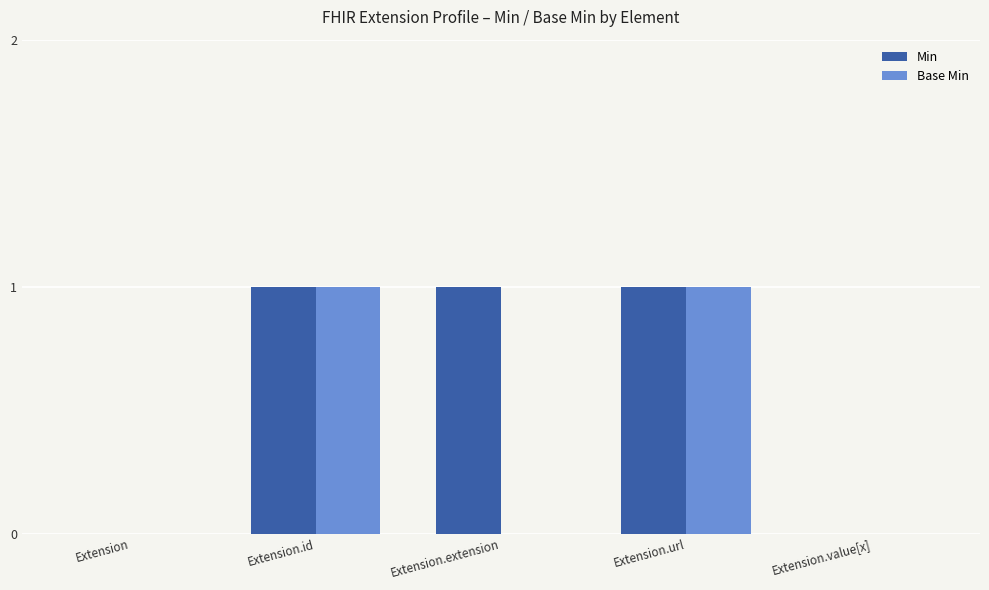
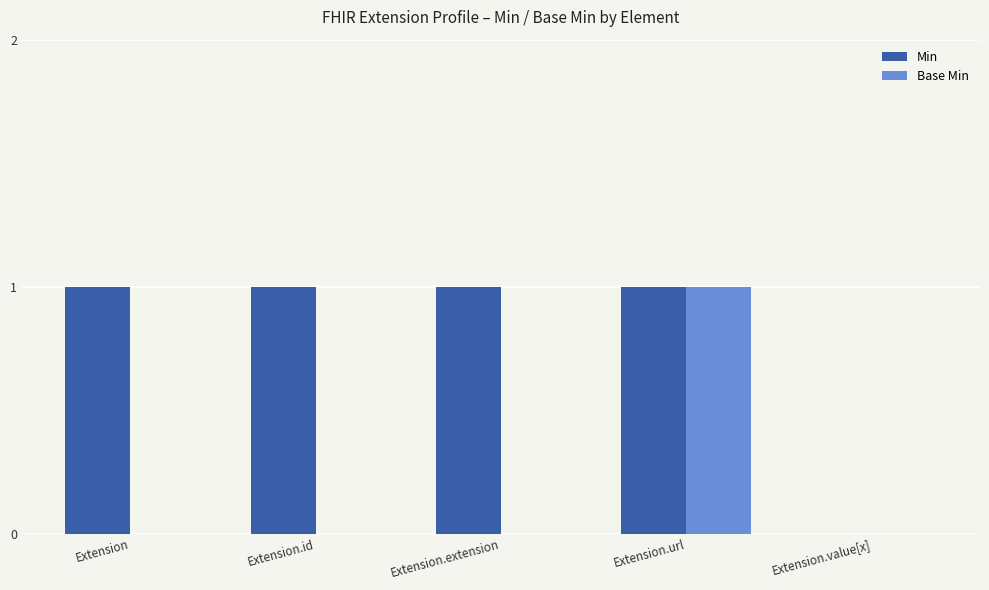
Min, Extension: 0 -> 1
Base Min, Extension.id: 1 -> 0
